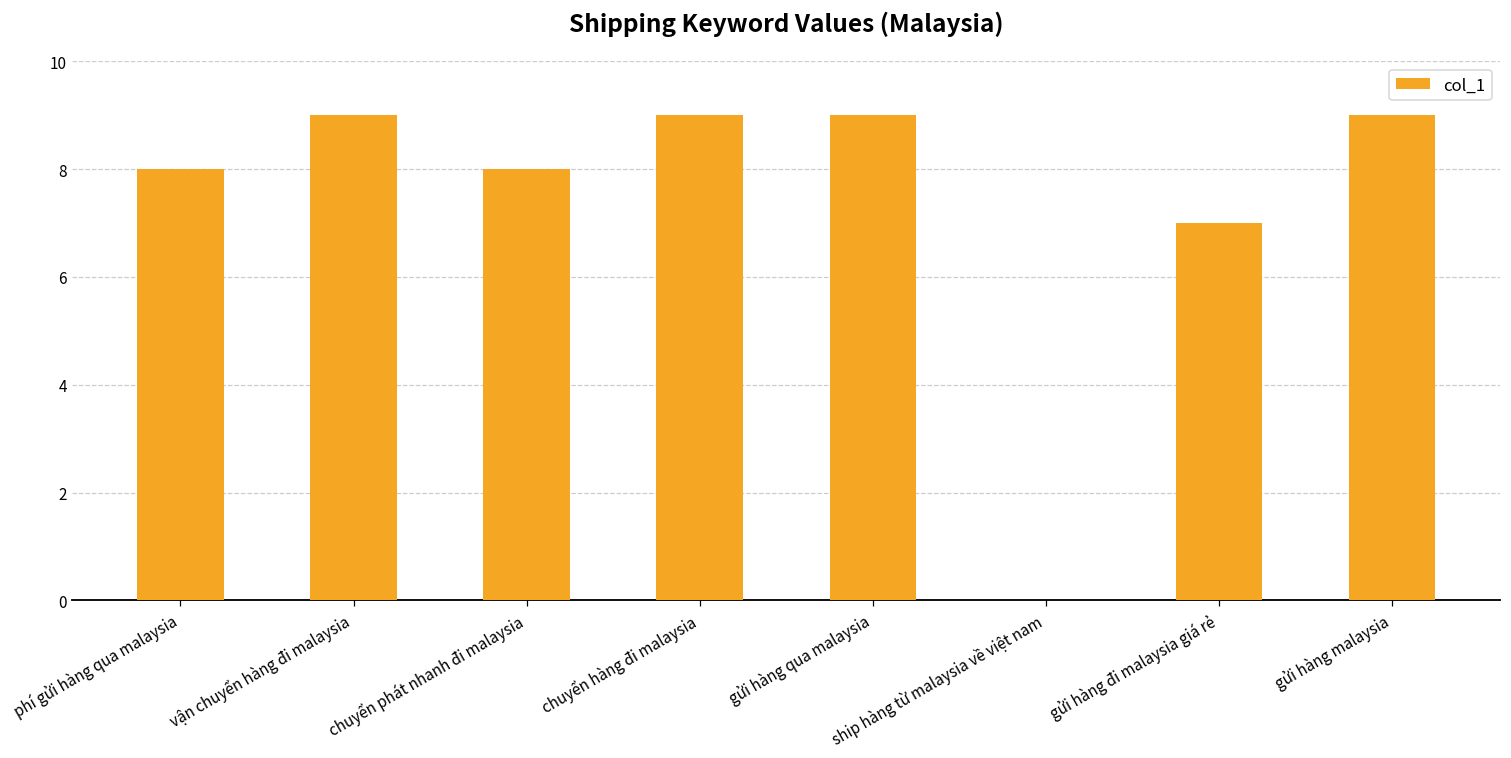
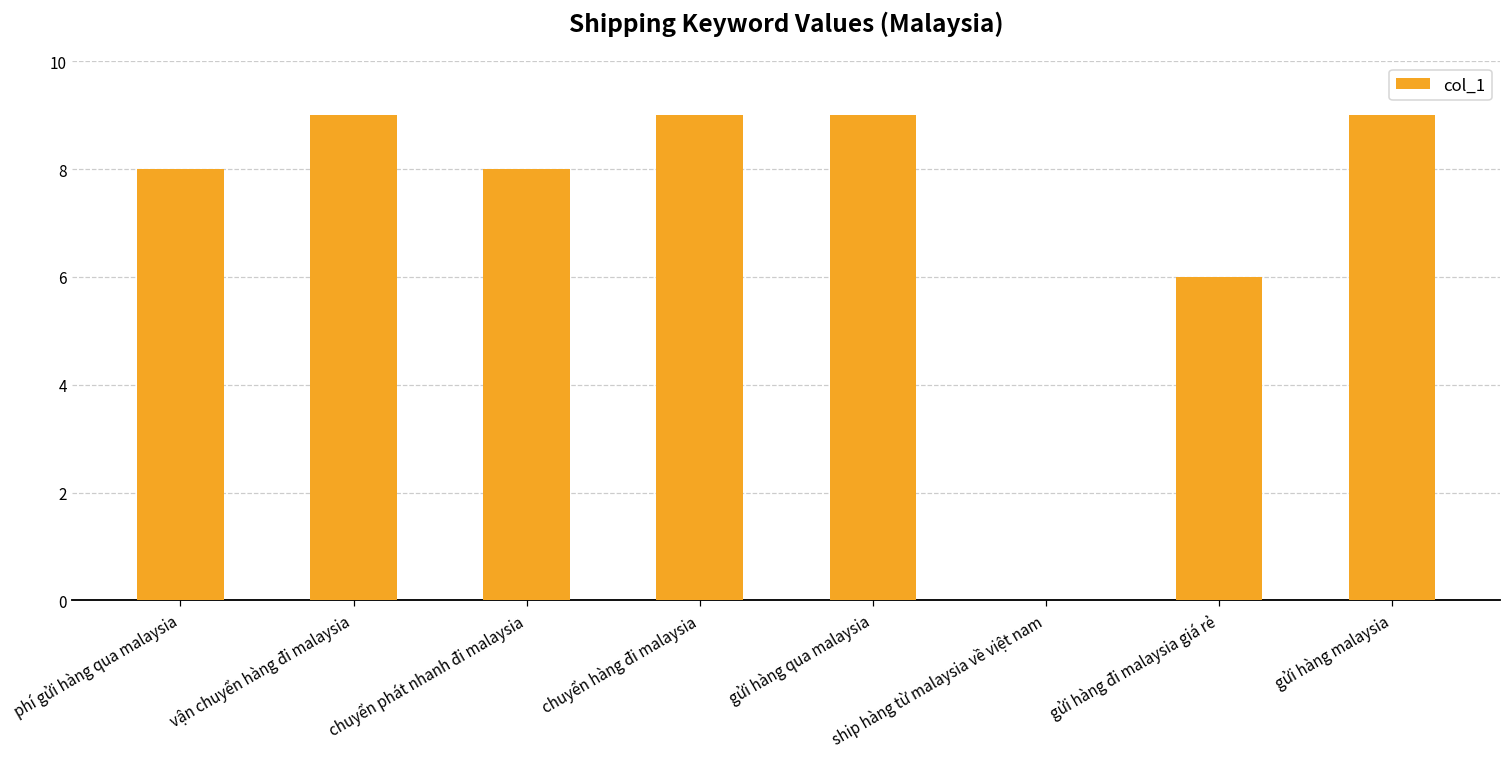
gửi hàng đi malaysia giá rẻ: 7 -> 6
